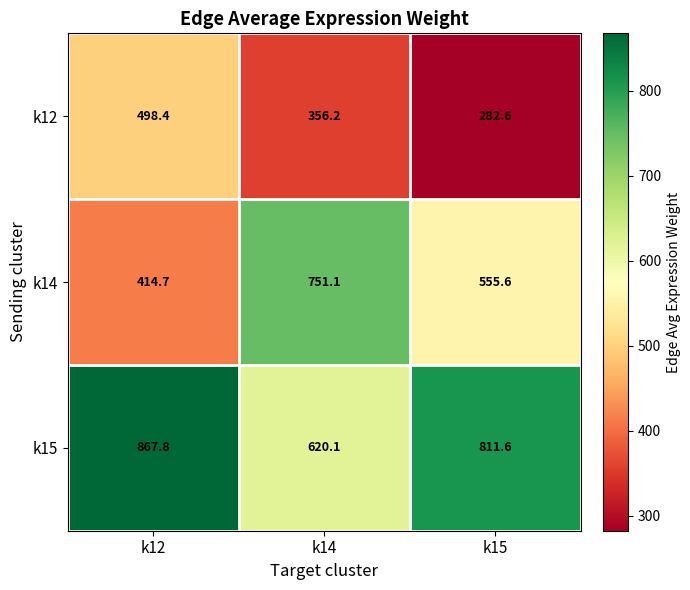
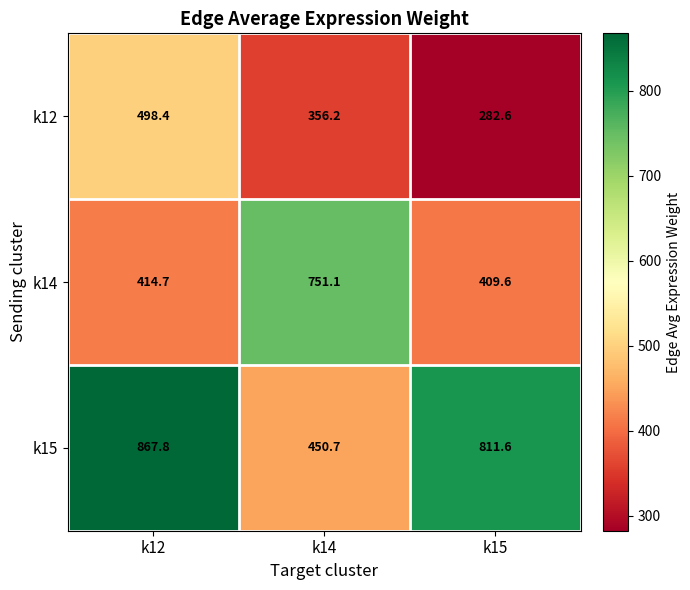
k14, k15: 555.6 -> 409.6
k15, k14: 620.1 -> 450.7
